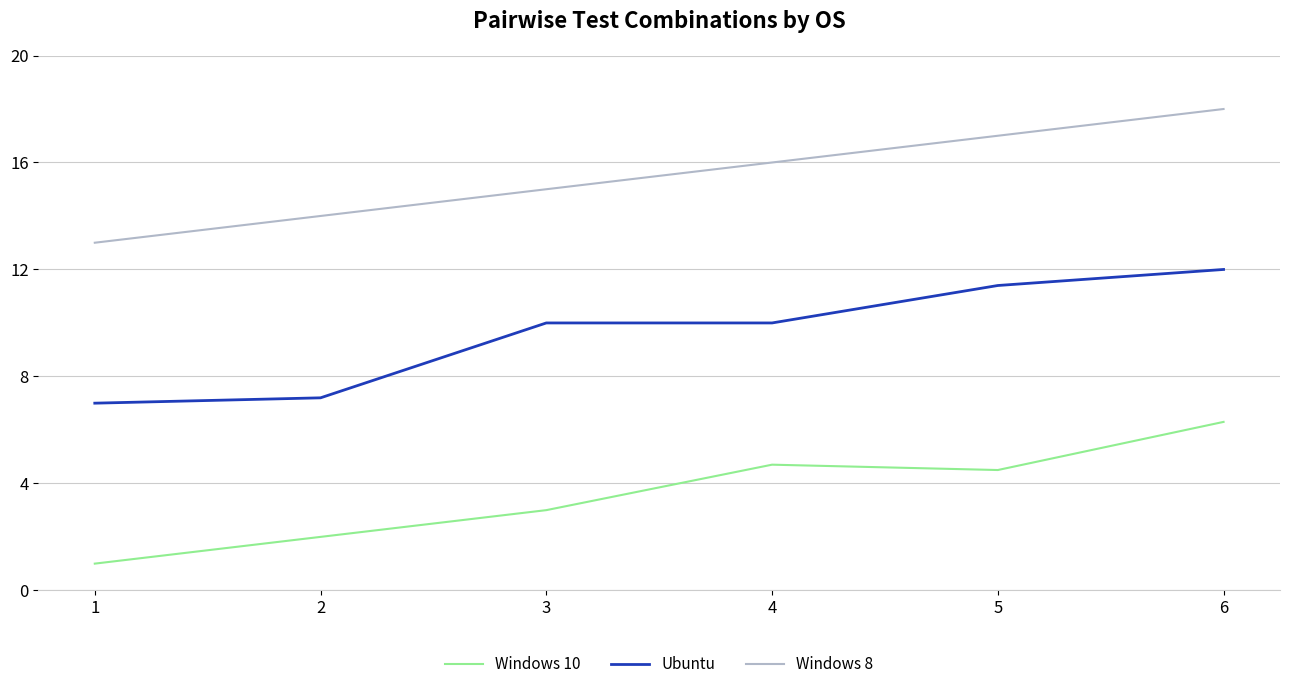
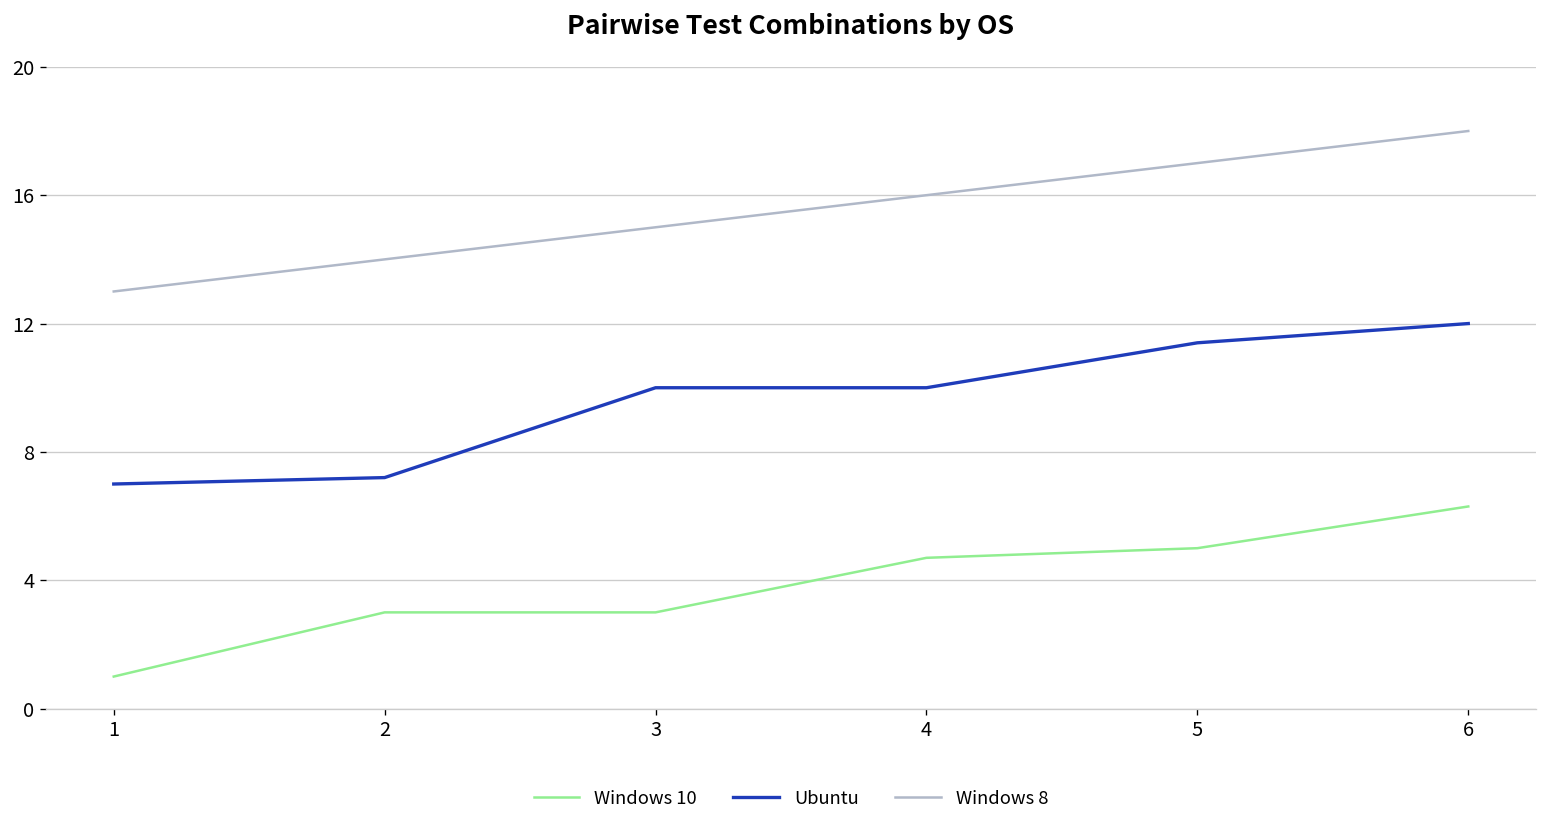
Windows 10, 2: 2 -> 3
Windows 10, 5: 4.5 -> 5.0
